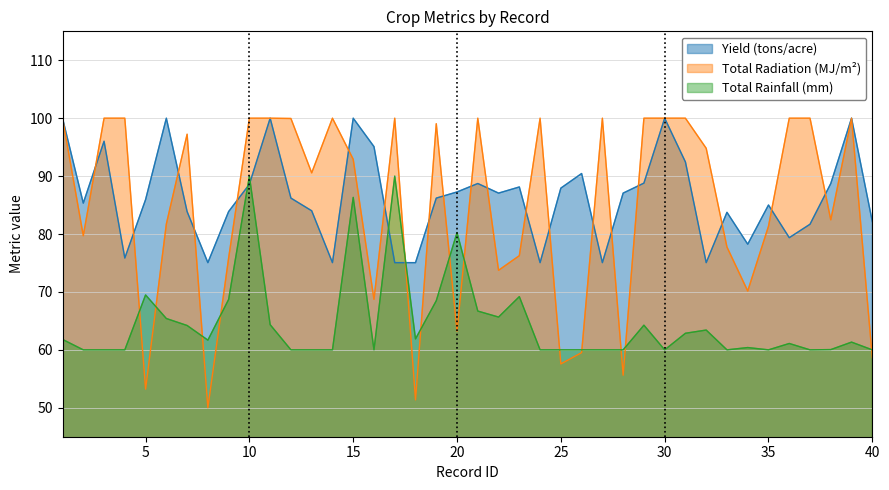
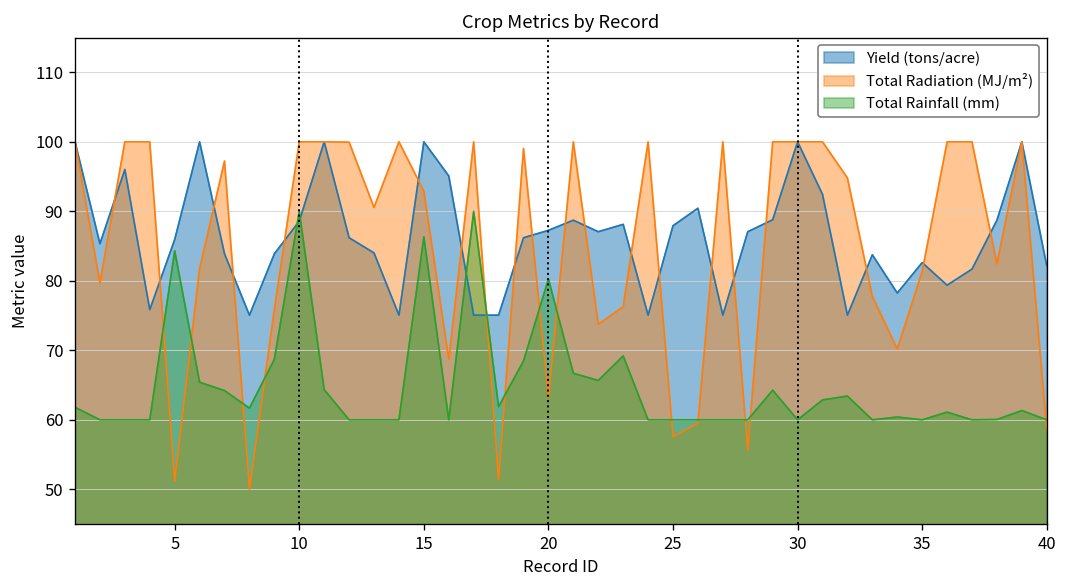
Total Radiation (MJ/m²), 5: 53 -> 51
Total Rainfall (mm), 5: 69 -> 84
Yield (tons/acre), 35: 85 -> 83
